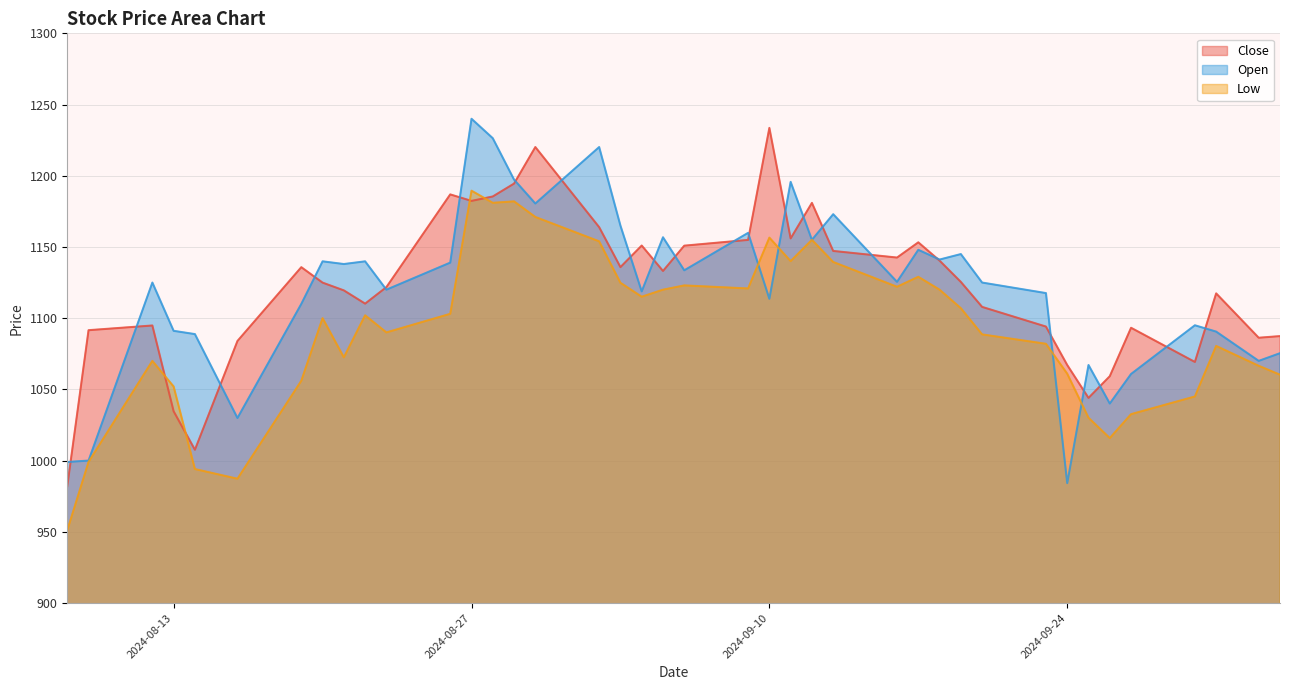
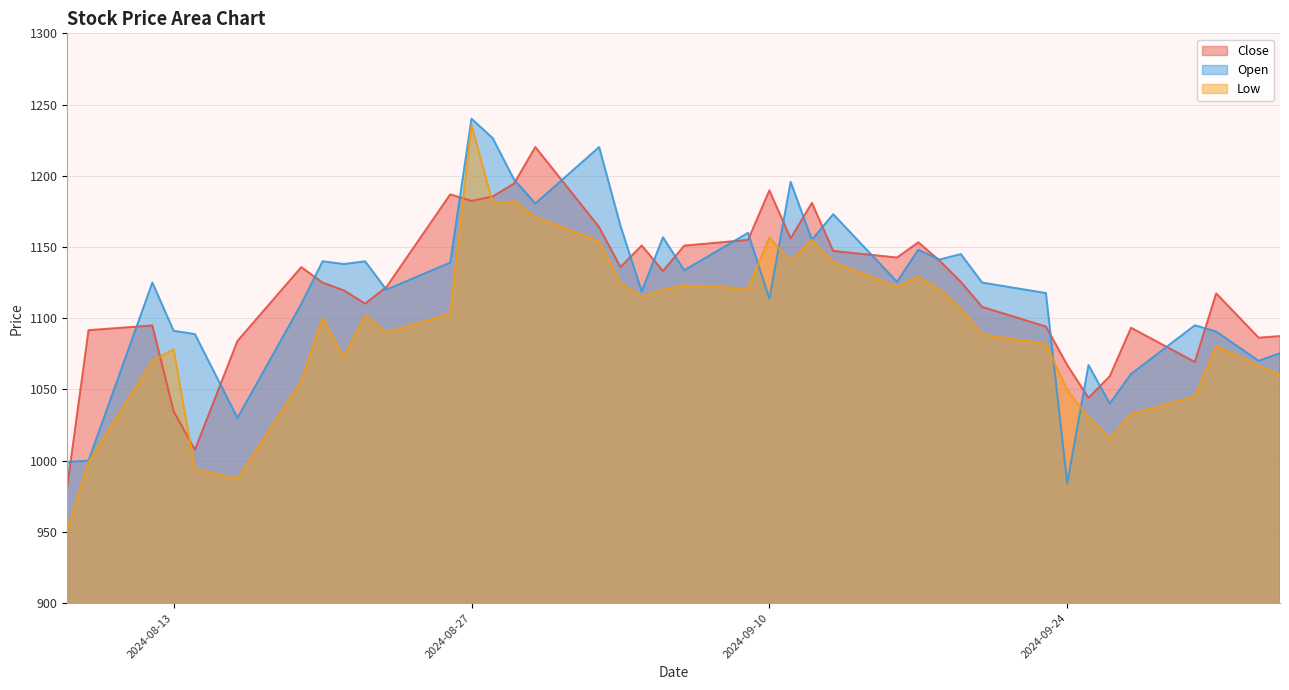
Low, 2024-08-13: 1052 -> 1078
Low, 2024-08-27: 1190 -> 1236
Close, 2024-09-10: 1234 -> 1190
Low, 2024-09-24: 1061 -> 1050
